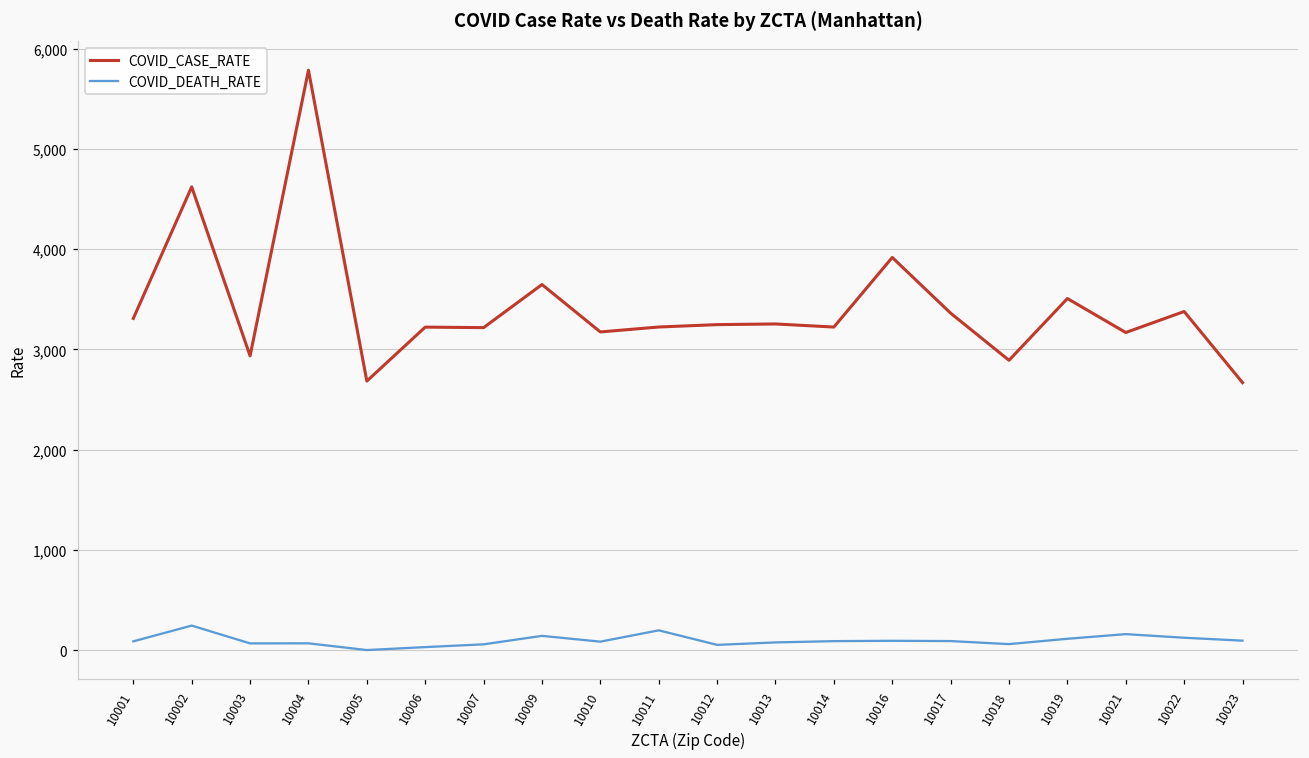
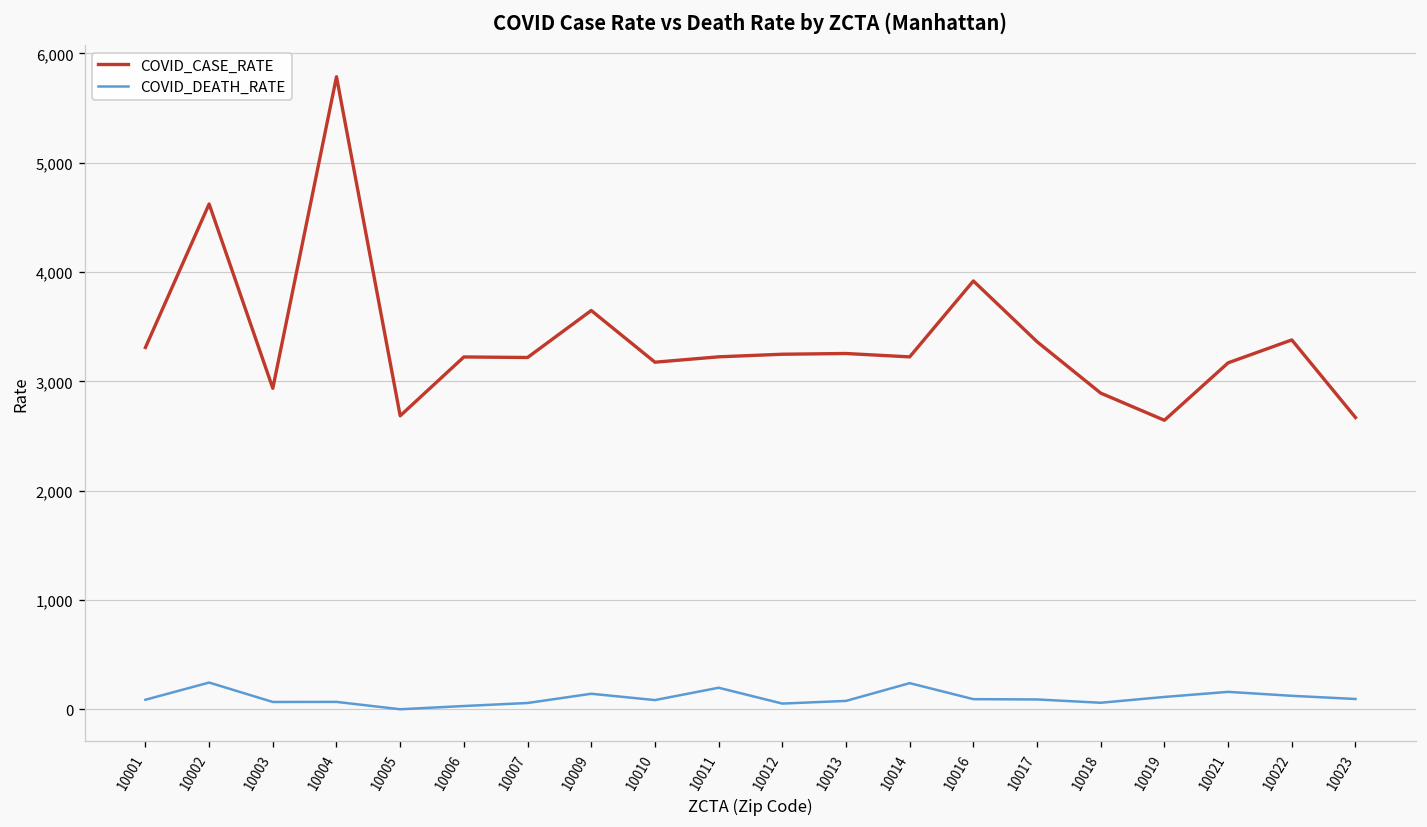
COVID_DEATH_RATE, 10014: 100 -> 200
COVID_CASE_RATE, 10019: 3,500 -> 2,600
